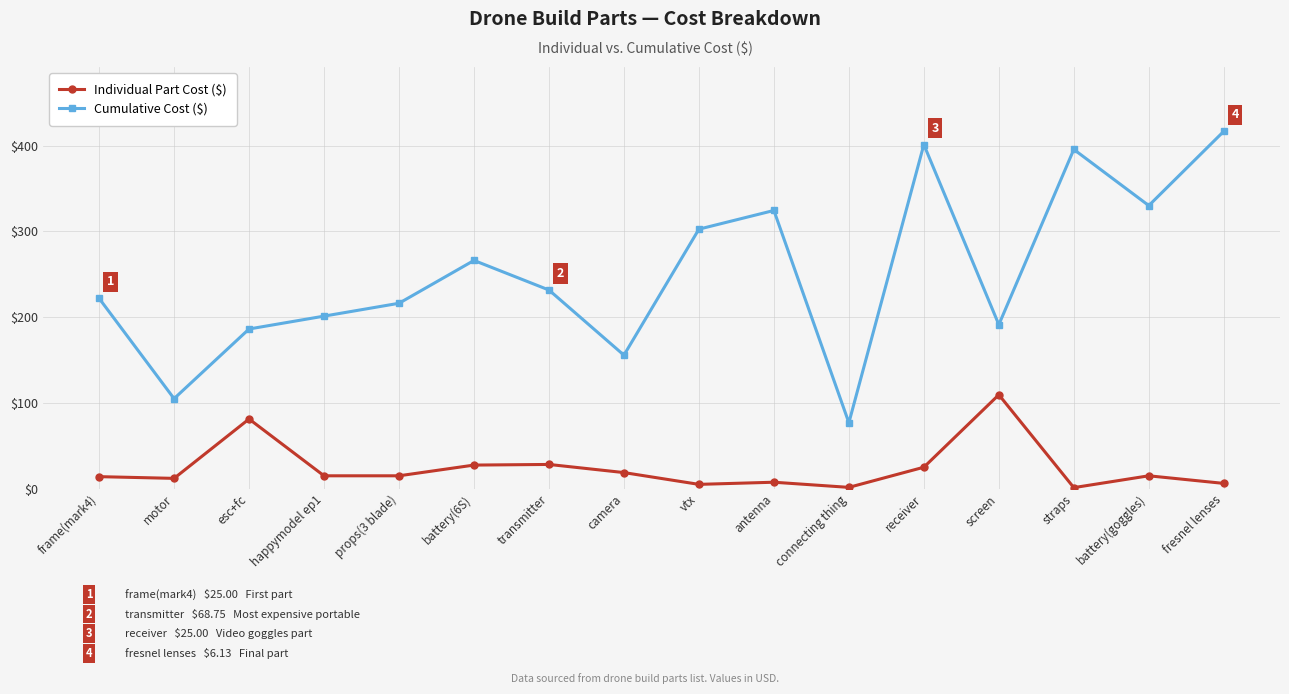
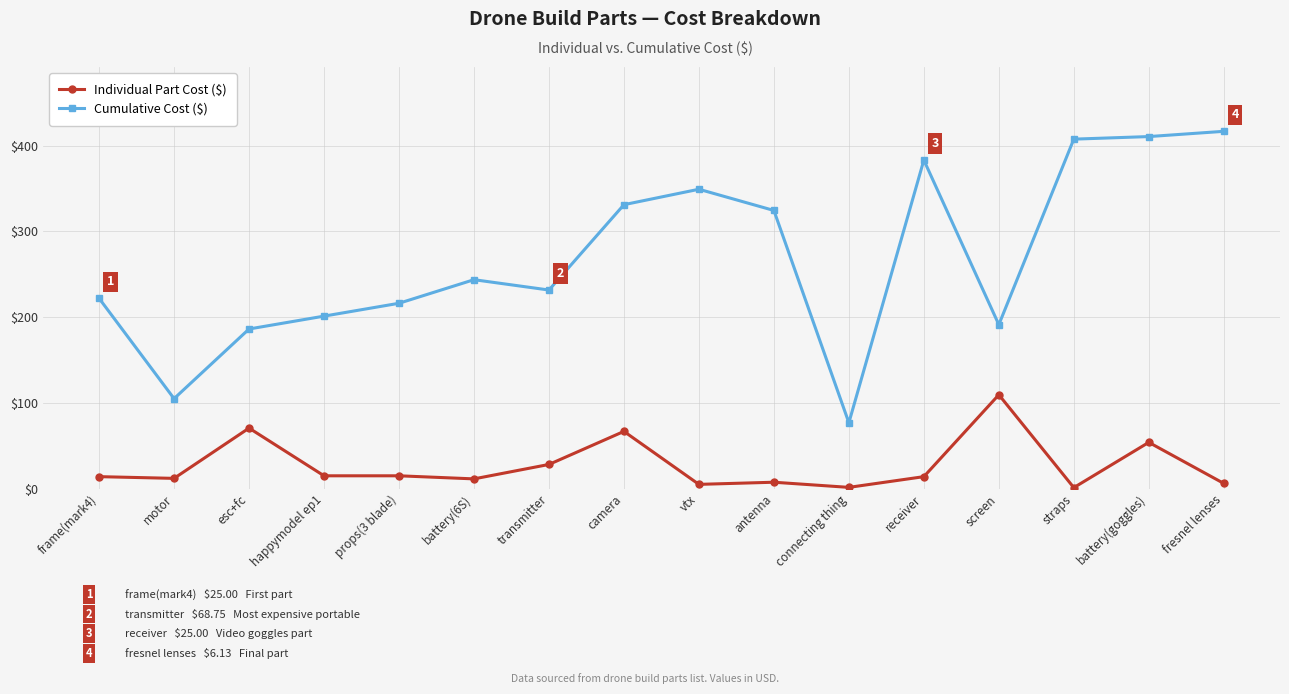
Individual Part Cost ($), esc+fc: $80 -> $70
Individual Part Cost ($), battery(6S): $30 -> $10
Cumulative Cost ($), battery(6S): $270 -> $240
Individual Part Cost ($), camera: $20 -> $70
Cumulative Cost ($), camera: $160 -> $330
Cumulative Cost ($), vtx: $300 -> $350
Individual Part Cost ($), receiver: $30 -> $10
Cumulative Cost ($), receiver: $400 -> $380
Cumulative Cost ($), straps: $400 -> $410
Individual Part Cost ($), battery(goggles): $20 -> $50
Cumulative Cost ($), battery(goggles): $330 -> $410
